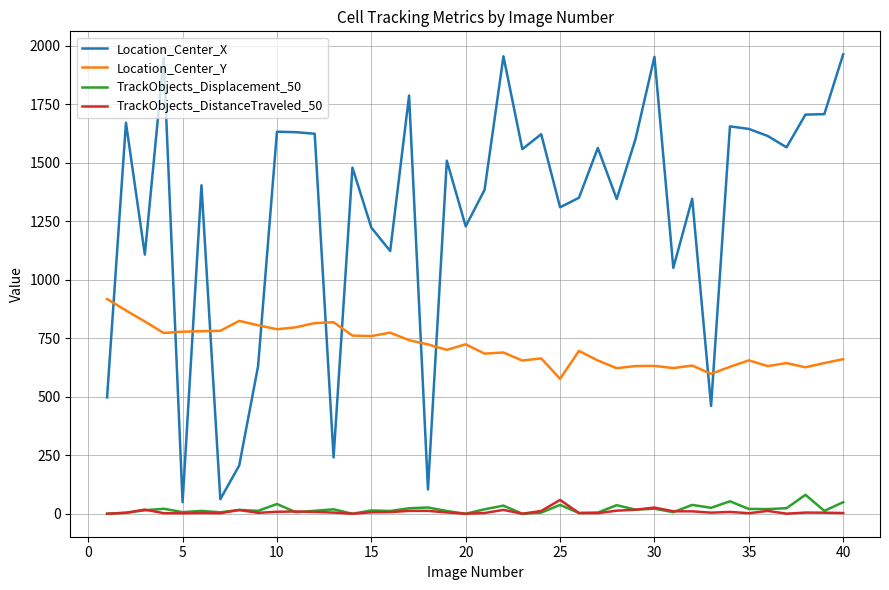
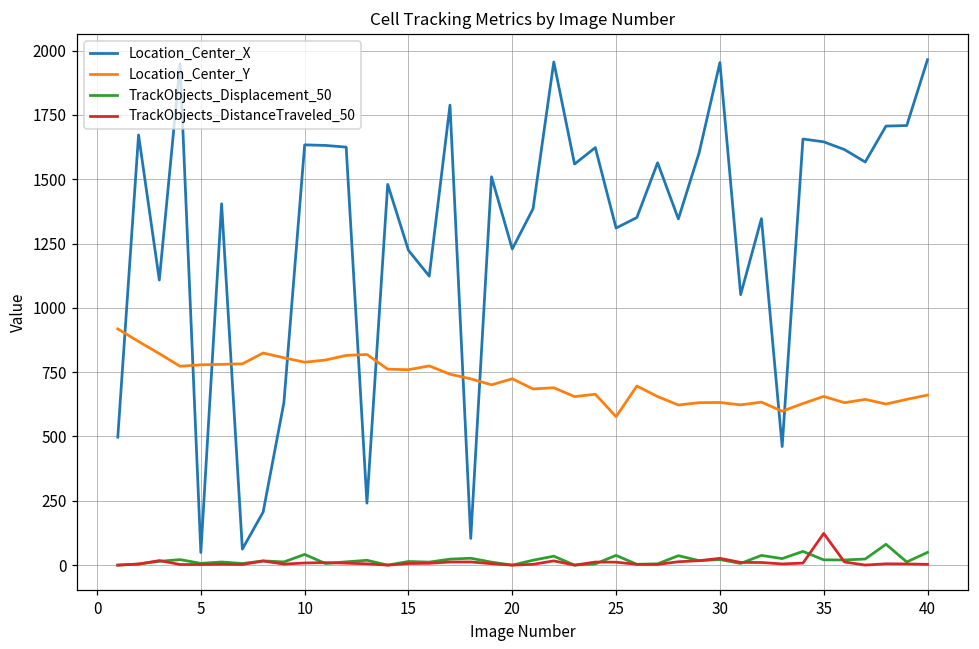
TrackObjects_DistanceTraveled_50, 25: 60 -> 10
TrackObjects_DistanceTraveled_50, 35: 0 -> 120
